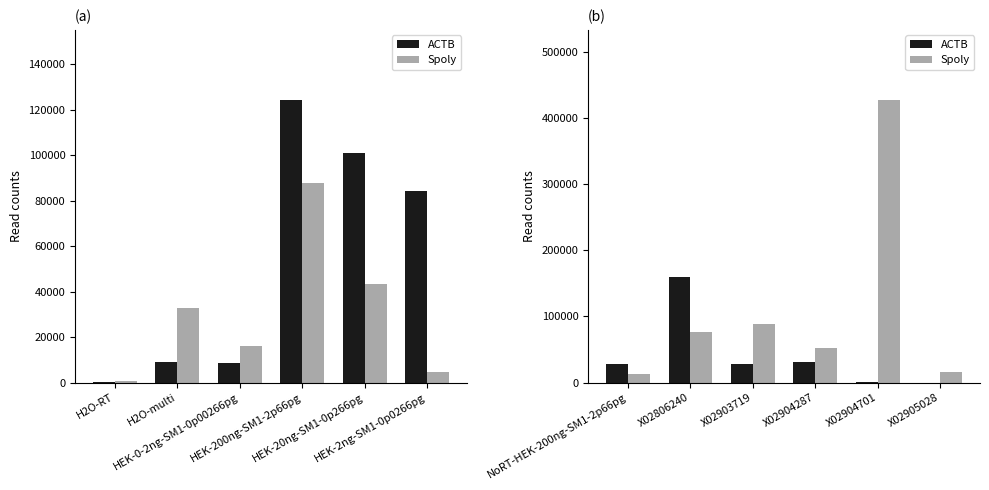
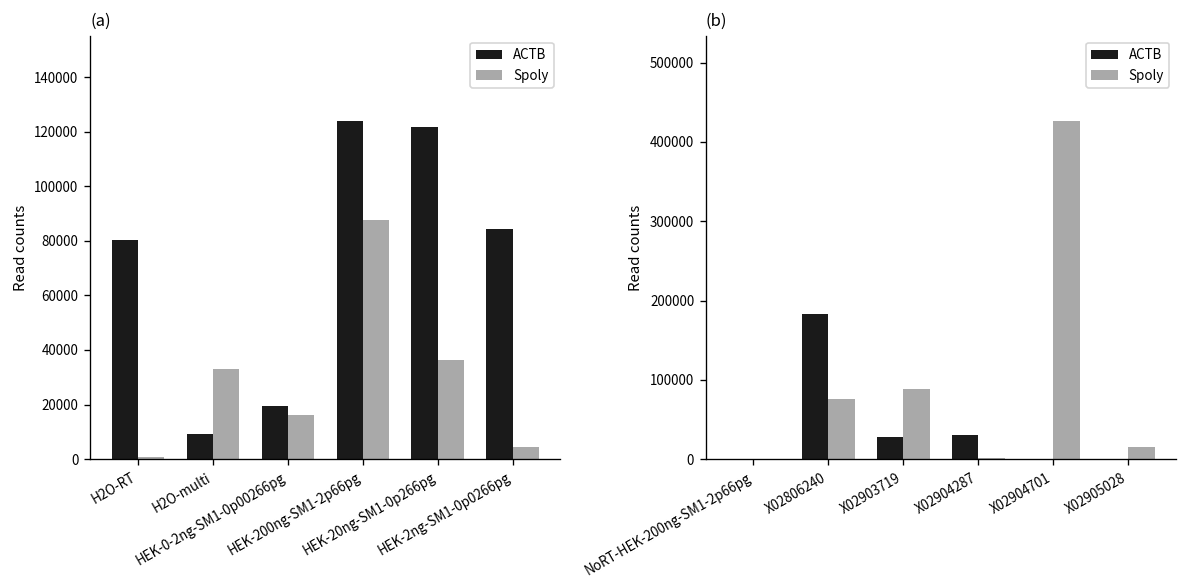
(a), ACTB, H2O-RT: 0 -> 80000
(a), ACTB, HEK-0-2ng-SM1-0p00266pg: 9000 -> 20000
(a), ACTB, HEK-20ng-SM1-0p266pg: 101000 -> 122000
(a), Spoly, HEK-20ng-SM1-0p266pg: 43000 -> 36000
(b), ACTB, NoRT-HEK-200ng-SM1-2p66pg: 30000 -> 0
(b), Spoly, NoRT-HEK-200ng-SM1-2p66pg: 10000 -> 0
(b), ACTB, X02806240: 160000 -> 180000
(b), Spoly, X02904287: 50000 -> 0
